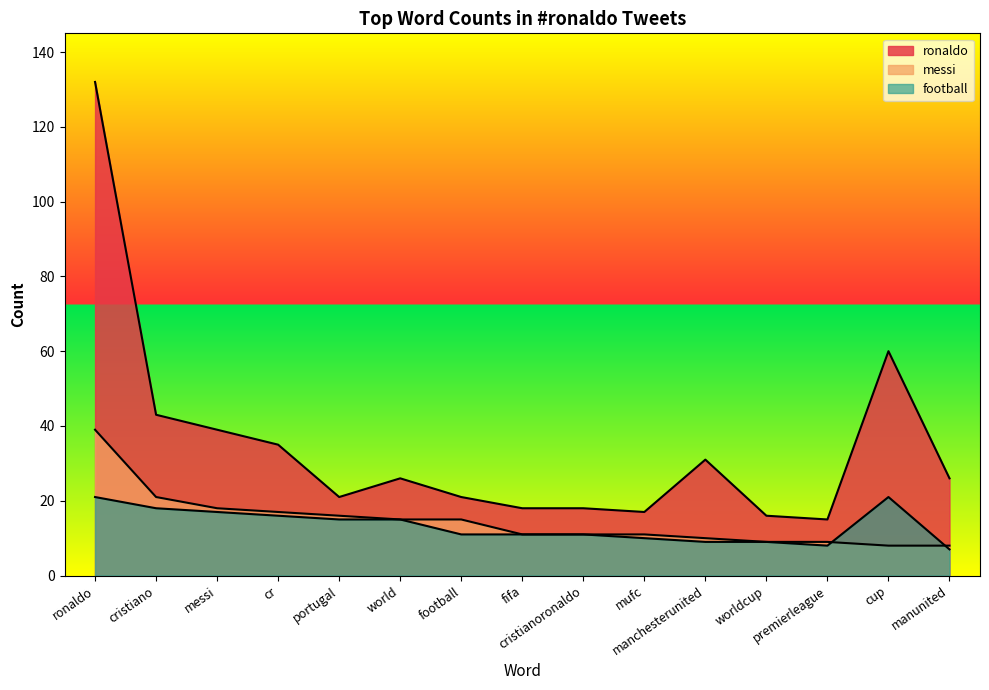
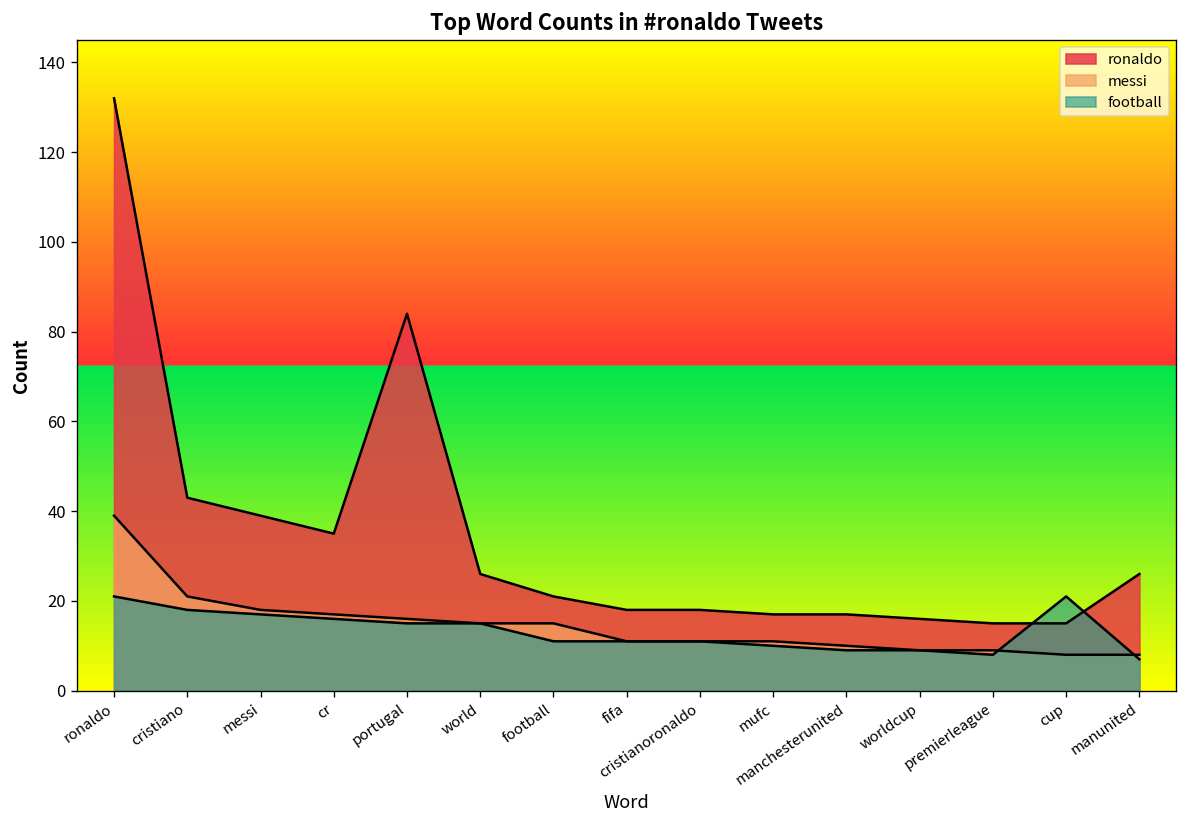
ronaldo, portugal: 21 -> 84
ronaldo, manchesterunited: 31 -> 17
ronaldo, cup: 60 -> 15
